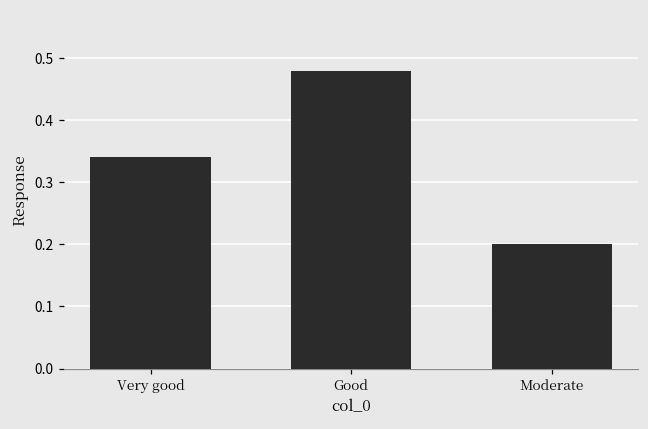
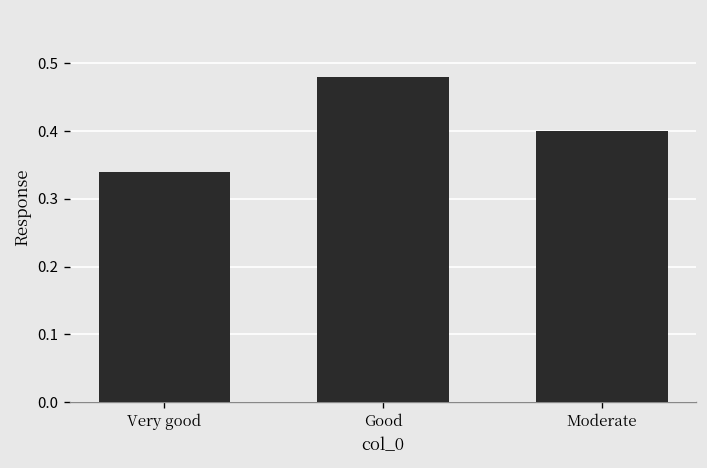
Moderate: 0.2 -> 0.4
